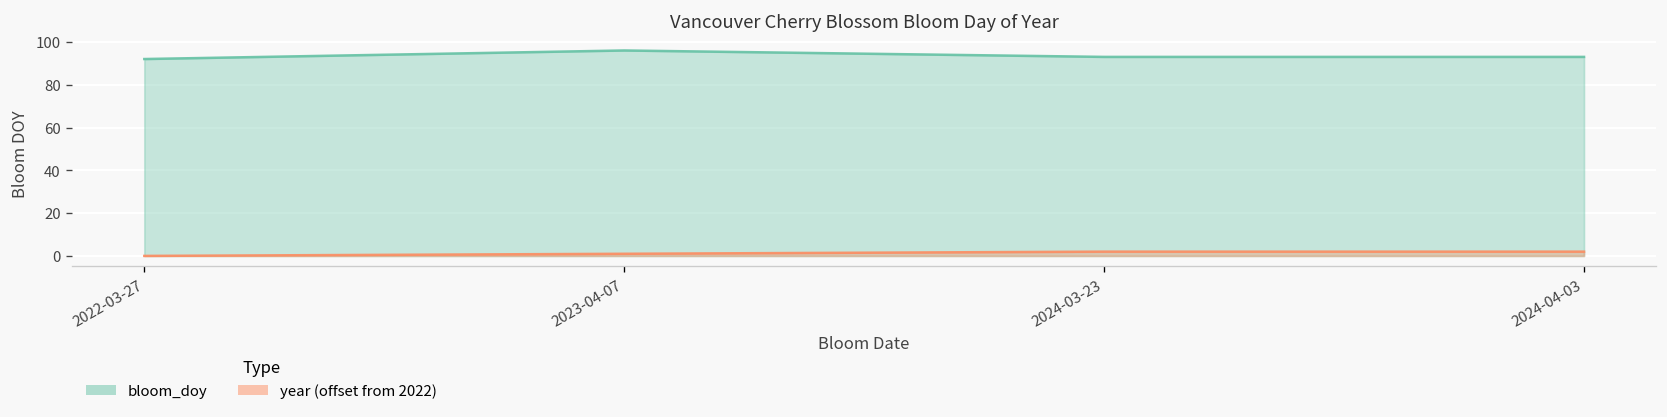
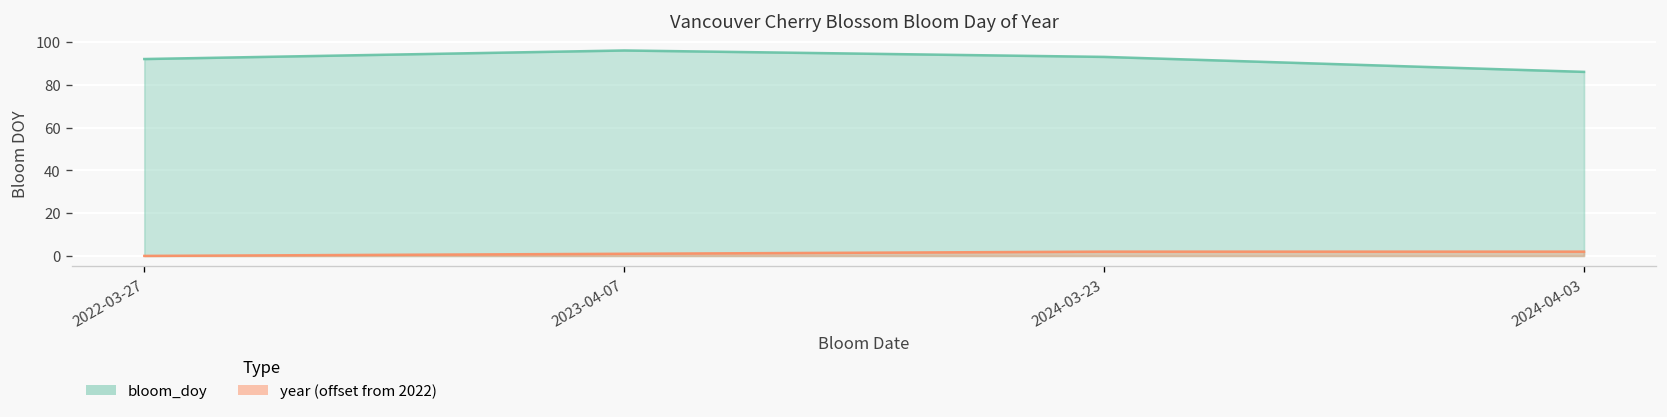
bloom_doy, 2024-04-03: 93 -> 86
